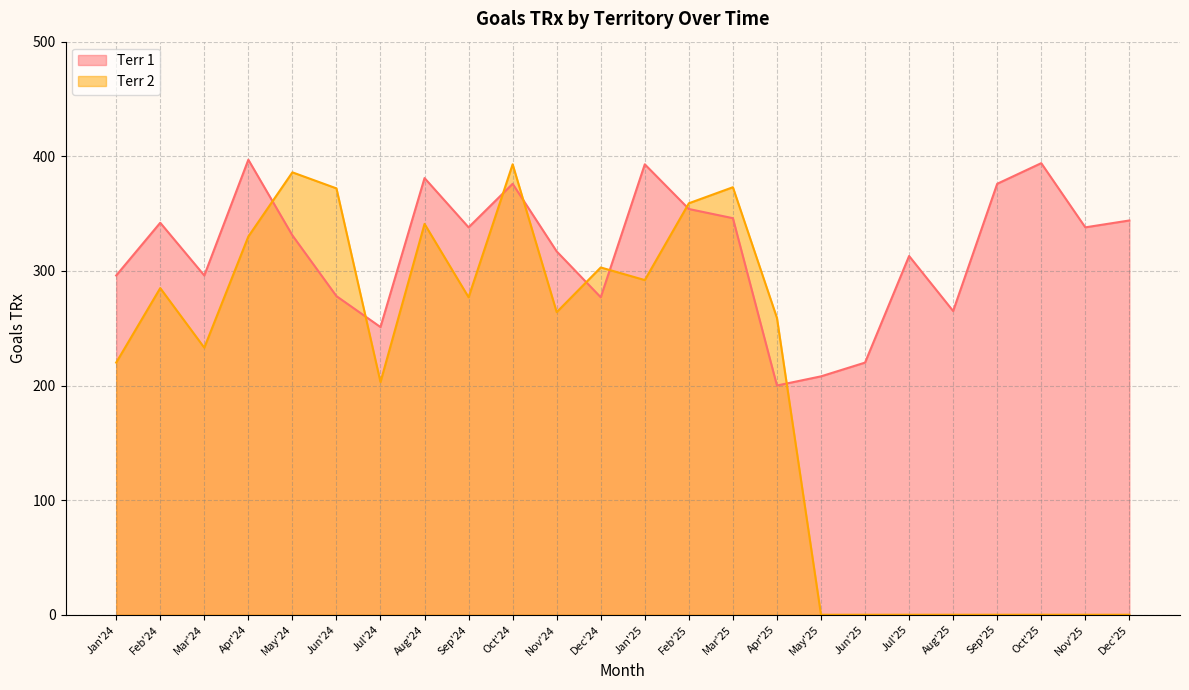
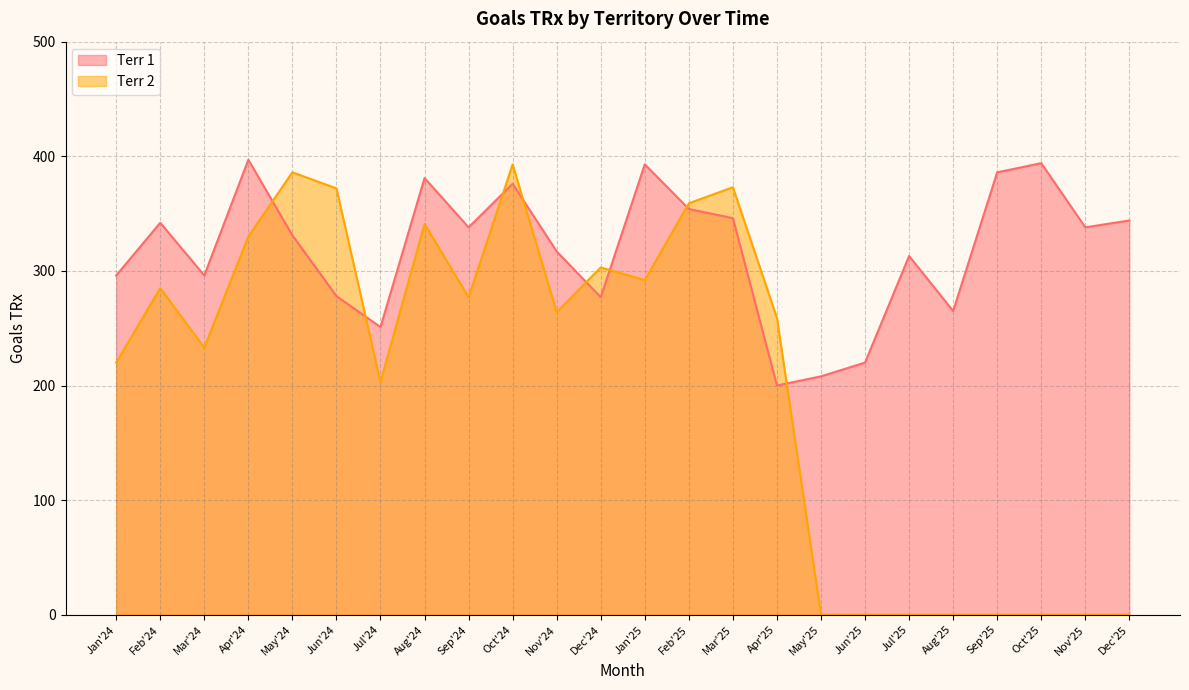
Terr 1, Sep'25: 376 -> 386
